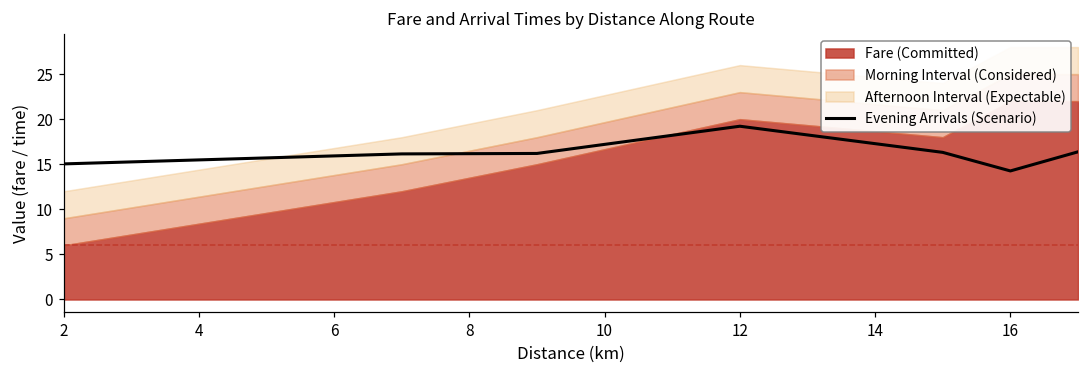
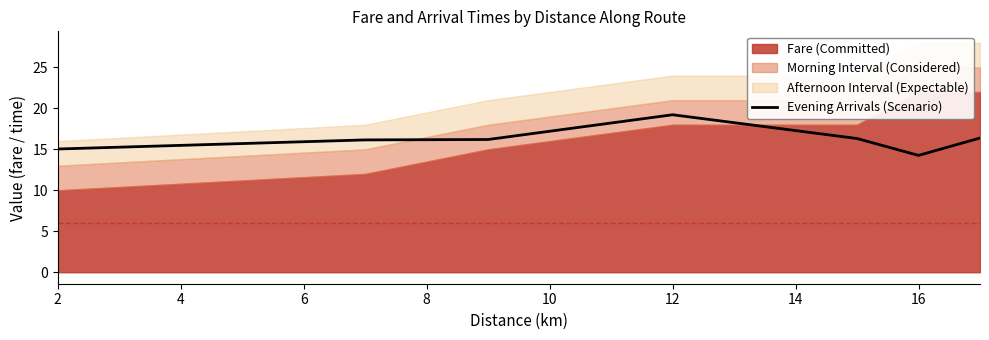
Fare (Committed), 2: 6 -> 10
Fare (Committed), 12: 20 -> 18
